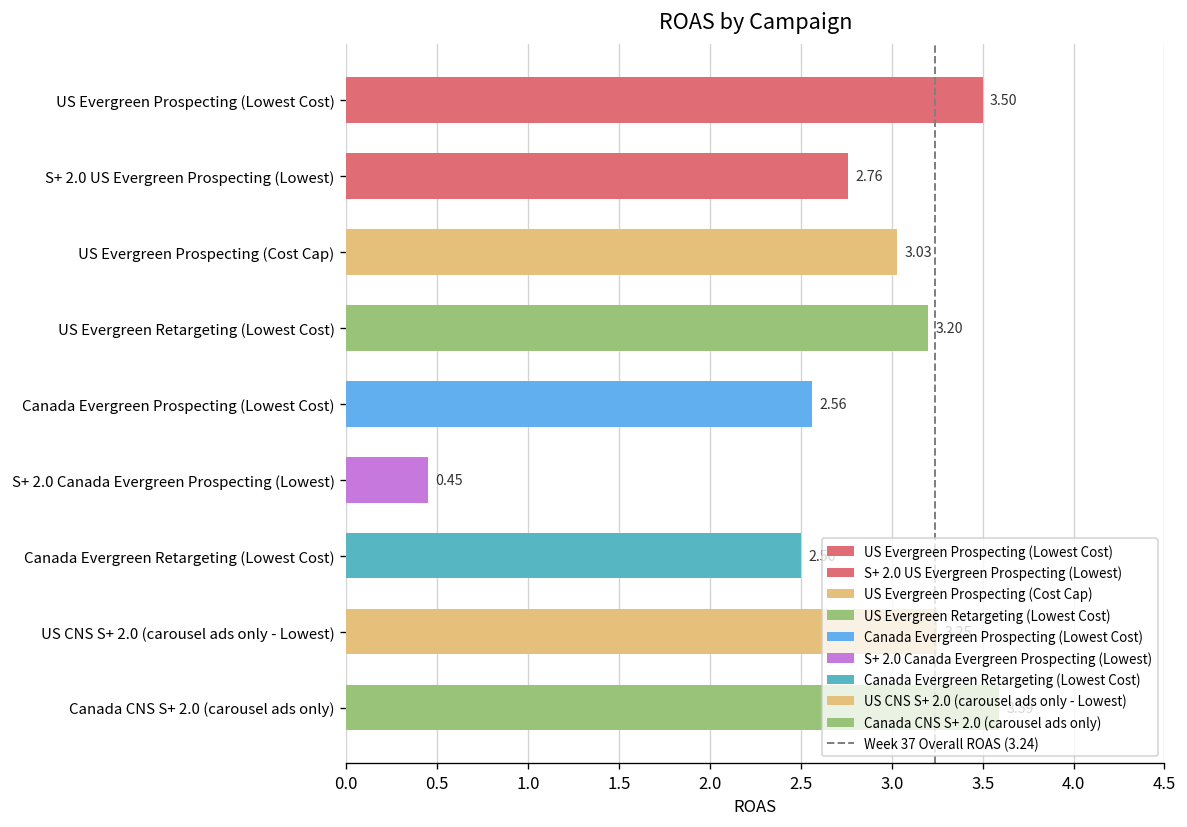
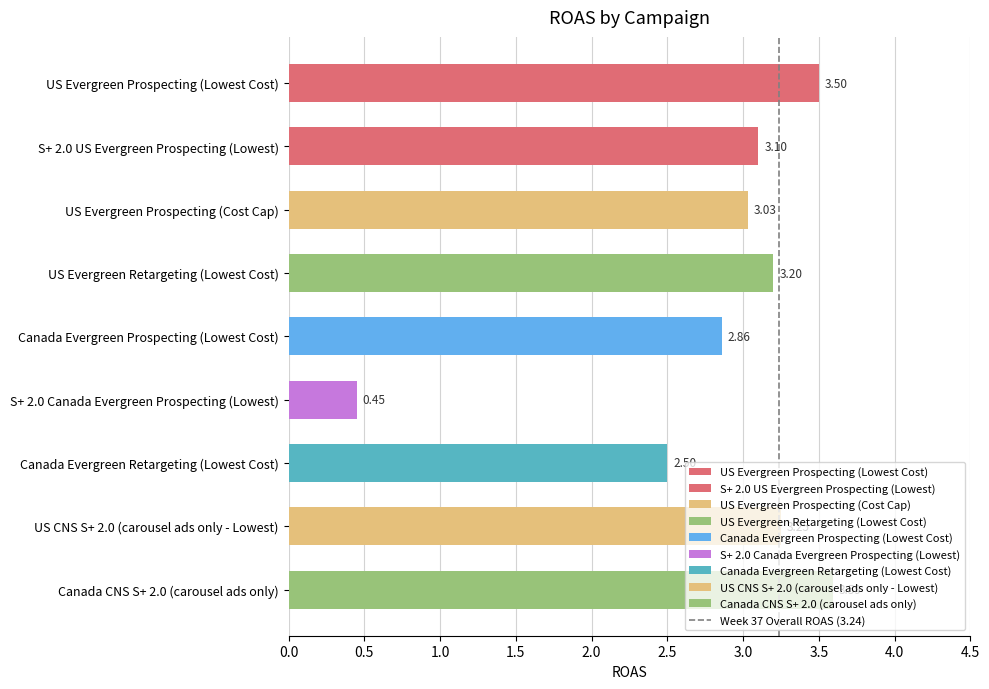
S+ 2.0 US Evergreen Prospecting (Lowest): 2.76 -> 3.10
Canada Evergreen Prospecting (Lowest Cost): 2.56 -> 2.86
